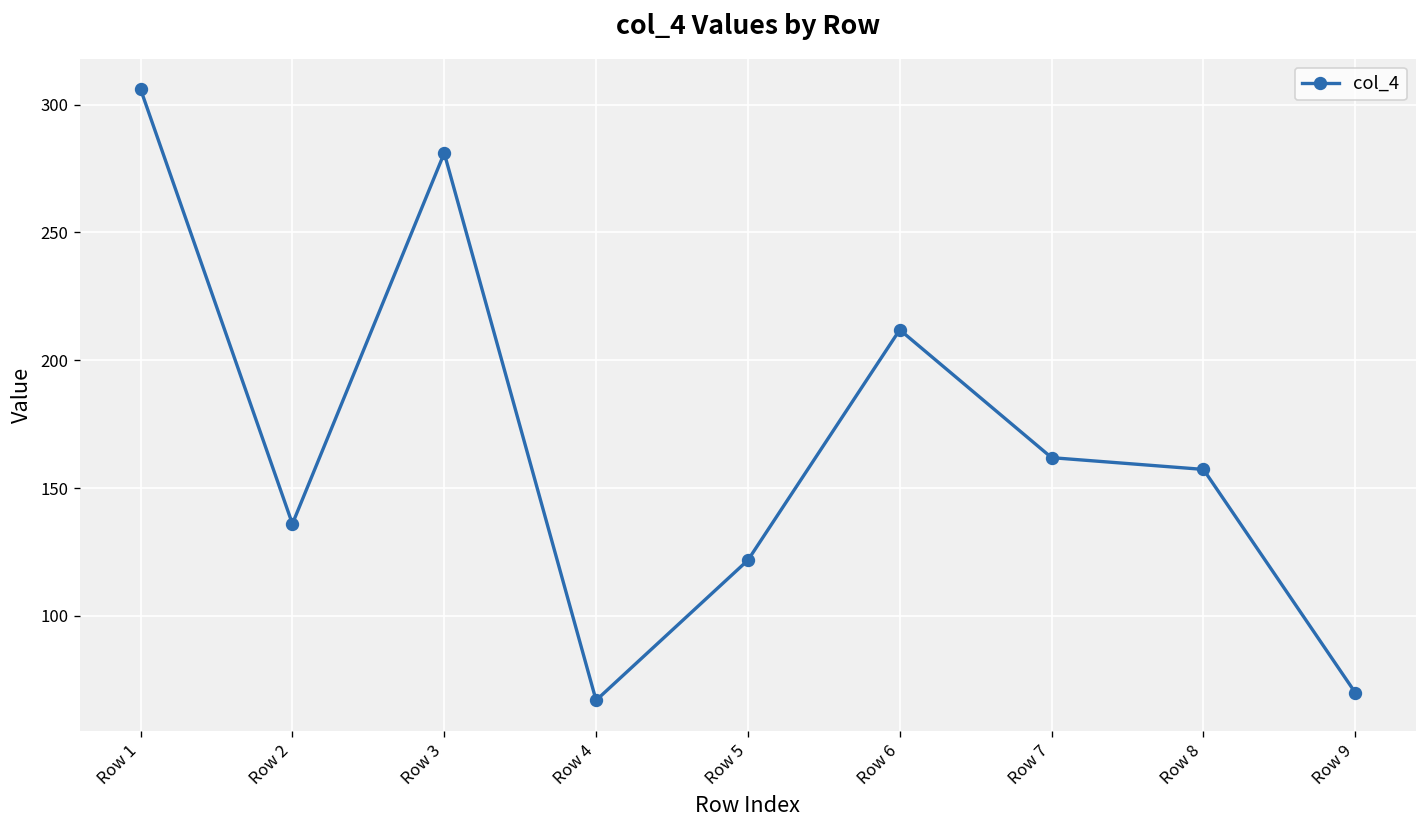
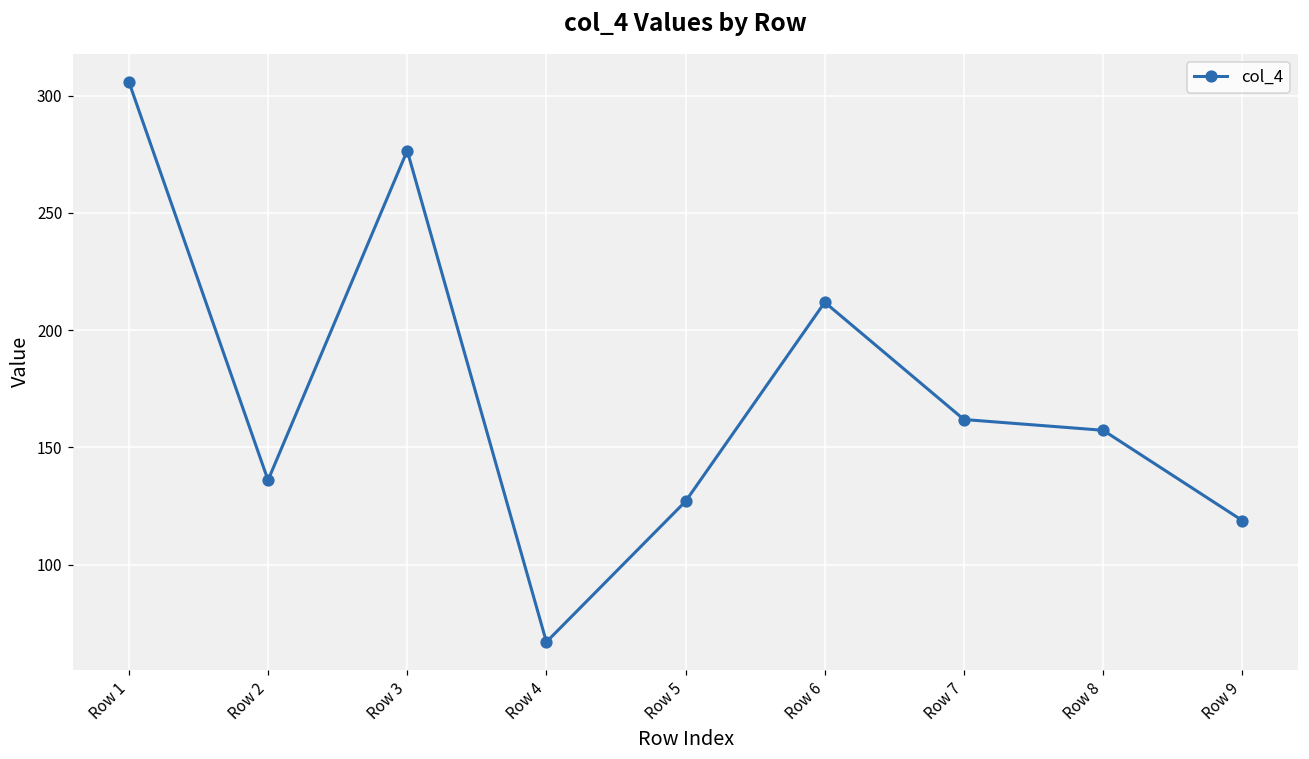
Row 3: 281 -> 277
Row 5: 122 -> 127
Row 9: 70 -> 119
